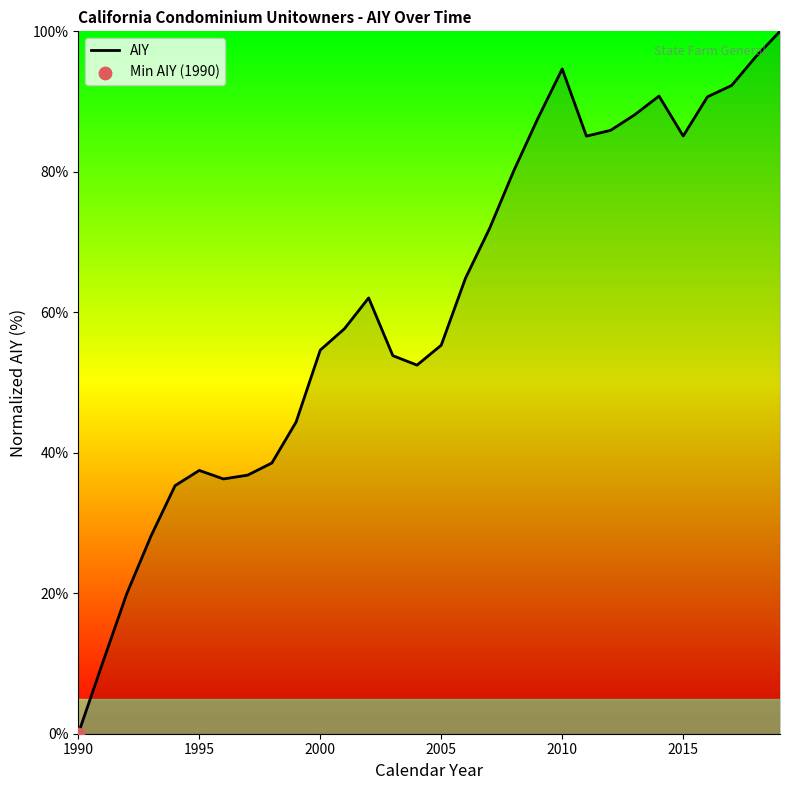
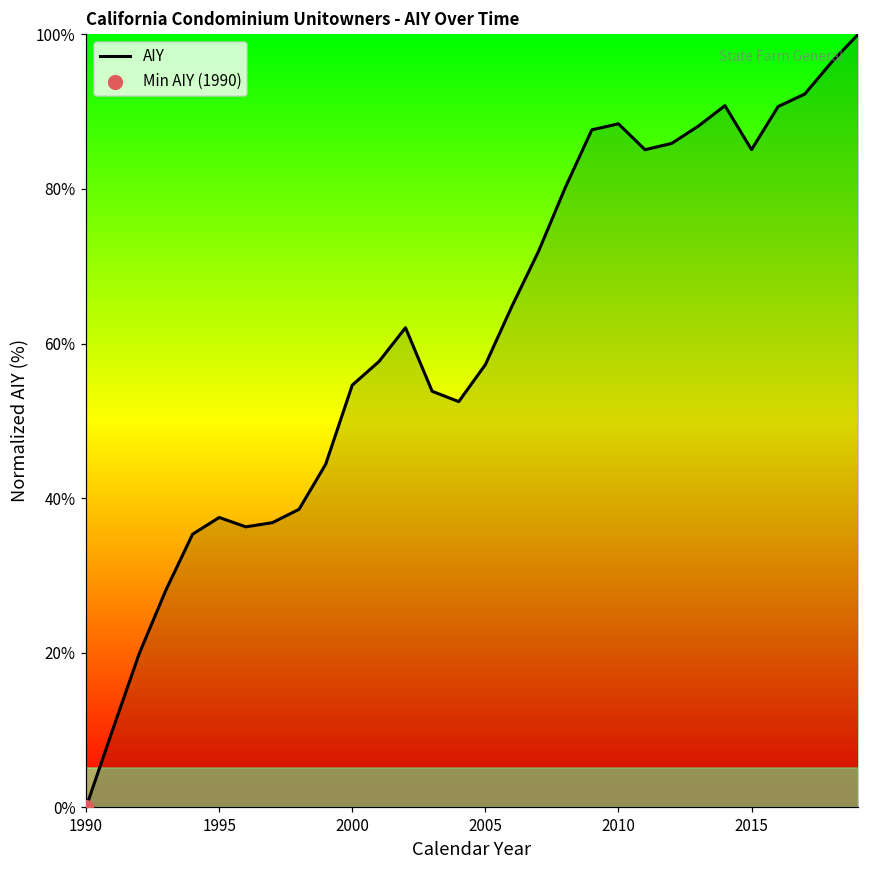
AIY, 2005: 55% -> 57%
AIY, 2010: 95% -> 88%
